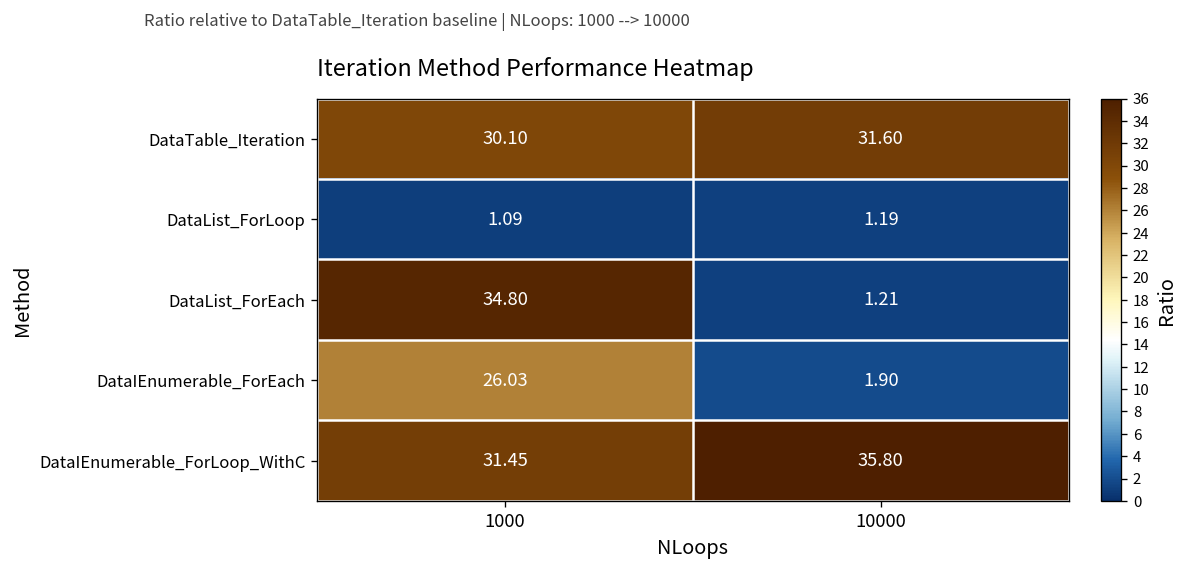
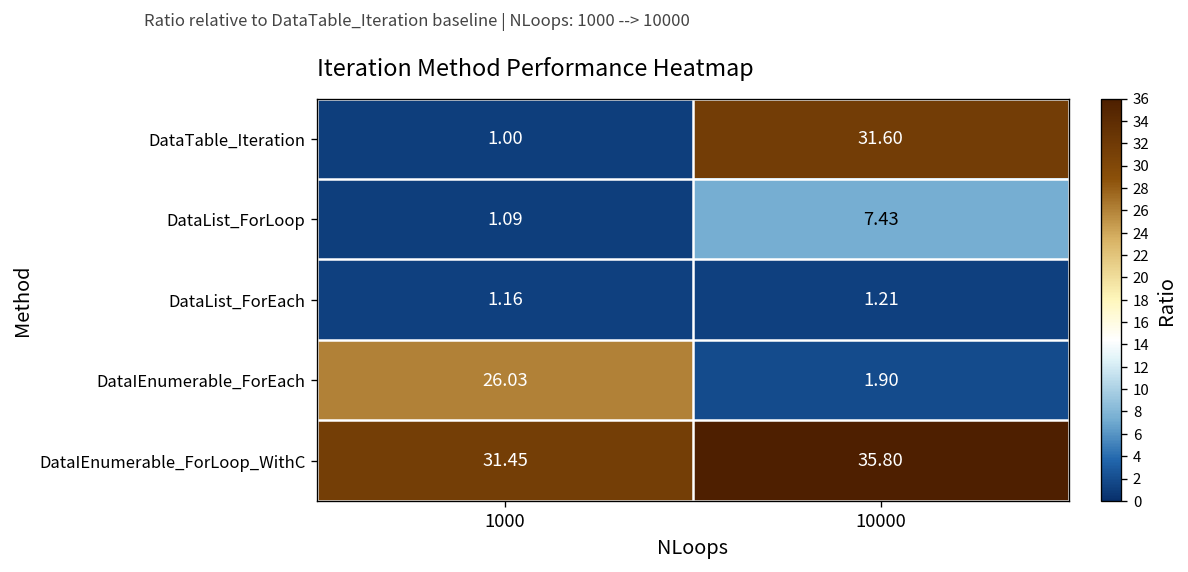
DataTable_Iteration, 1000: 30.10 -> 1.00
DataList_ForLoop, 10000: 1.19 -> 7.43
DataList_ForEach, 1000: 34.80 -> 1.16
